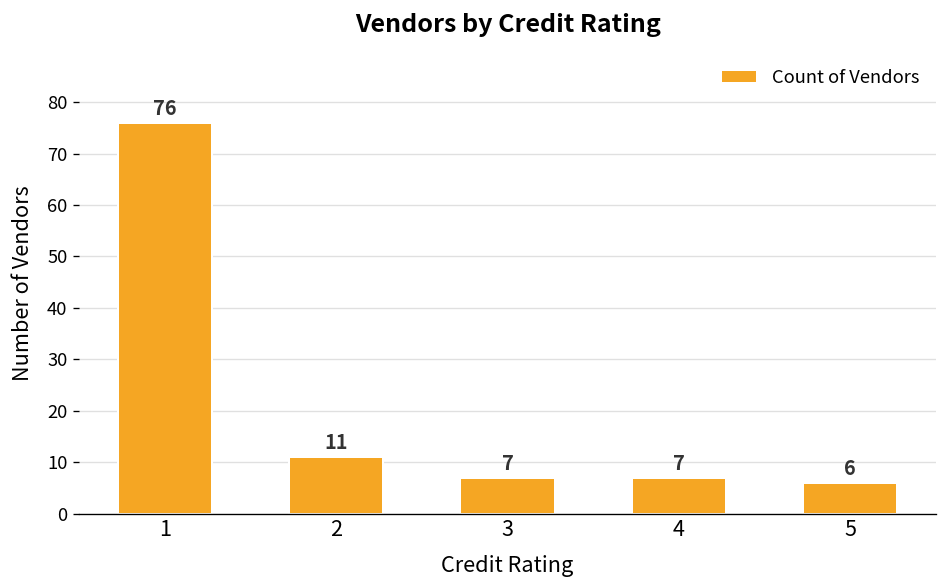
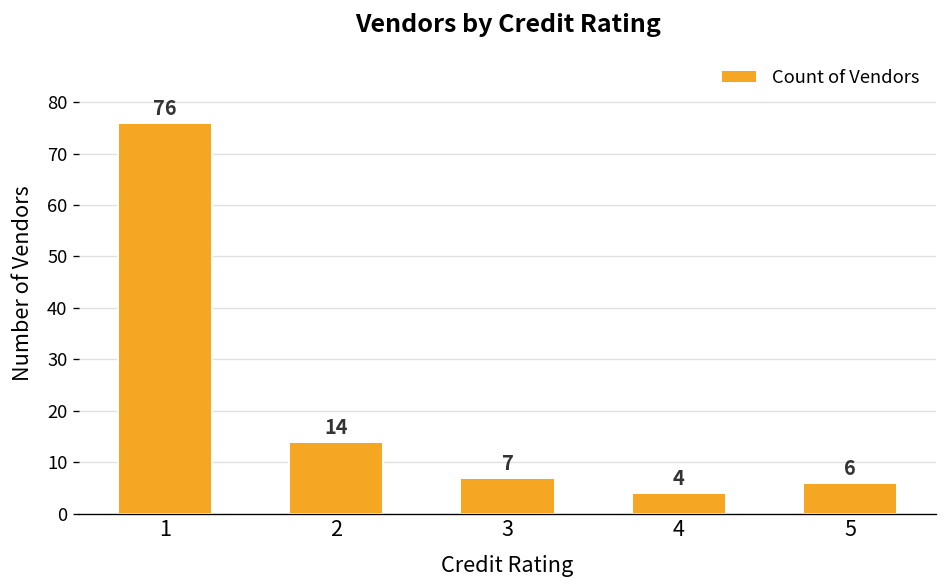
2: 11 -> 14
4: 7 -> 4
